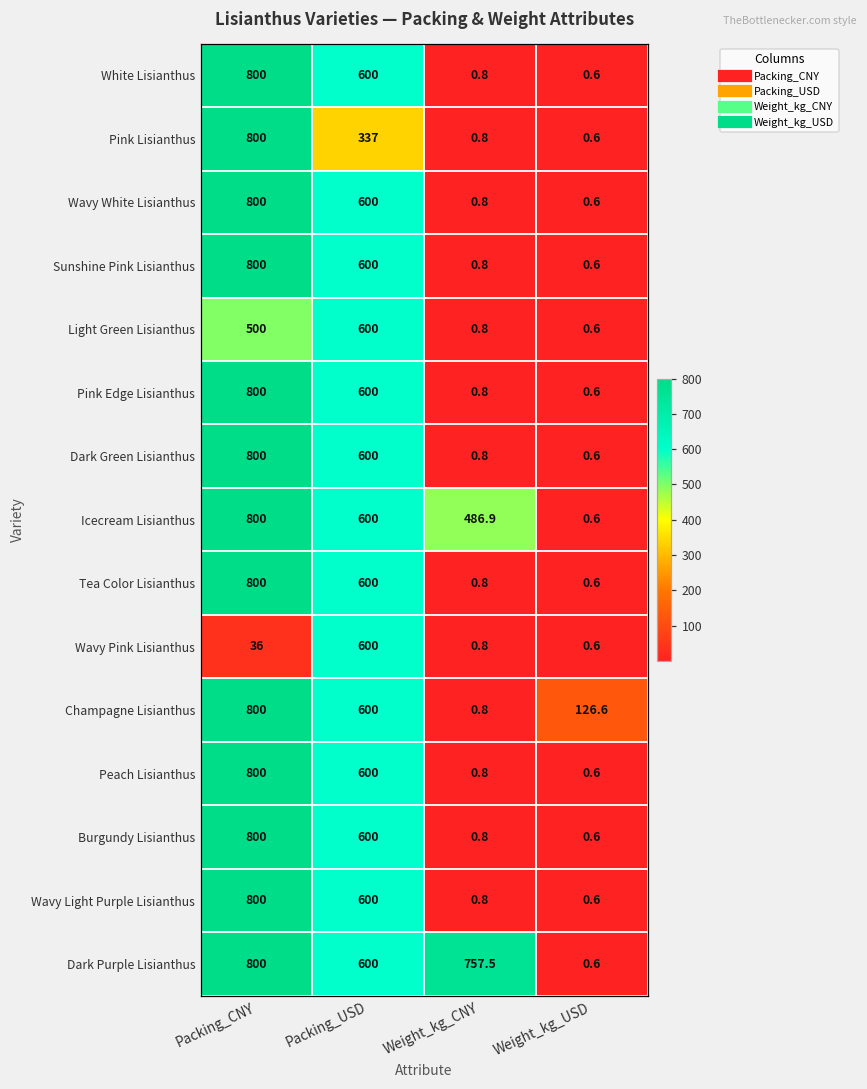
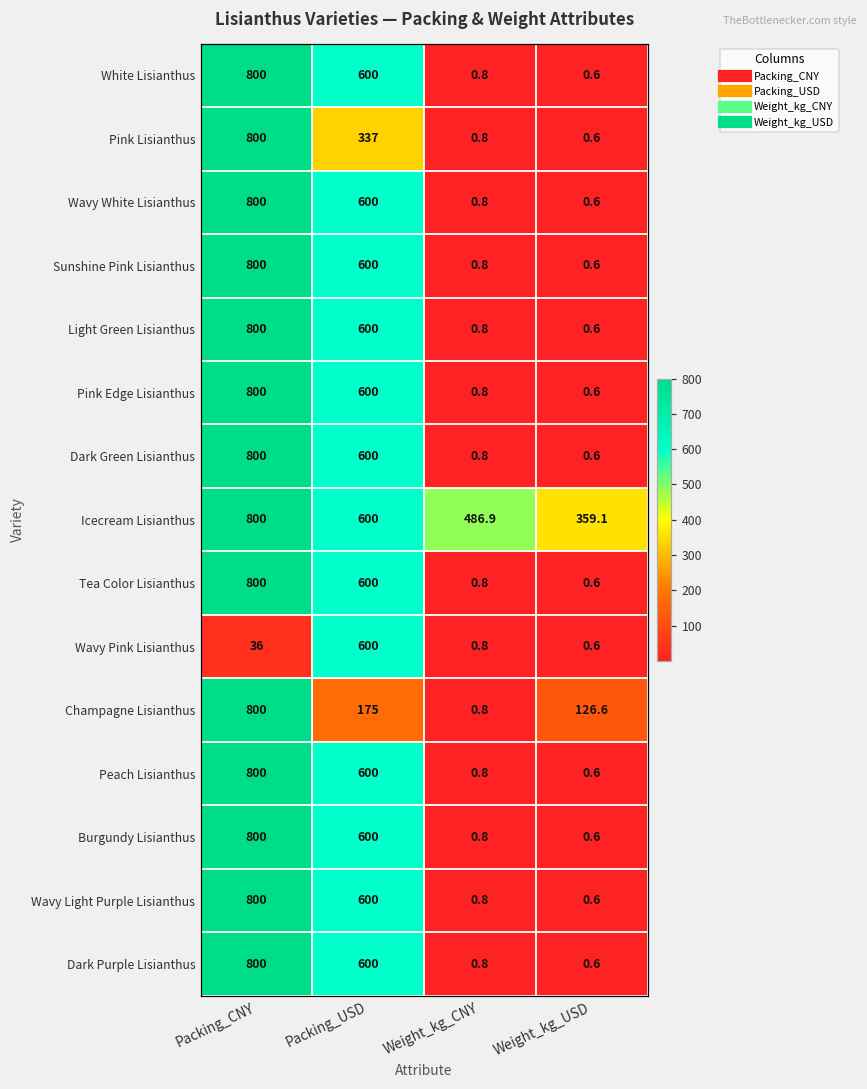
Light Green Lisianthus, Packing_CNY: 500 -> 800
Icecream Lisianthus, Weight_kg_USD: 0.6 -> 359.1
Champagne Lisianthus, Packing_USD: 600 -> 175
Dark Purple Lisianthus, Weight_kg_CNY: 757.5 -> 0.8
